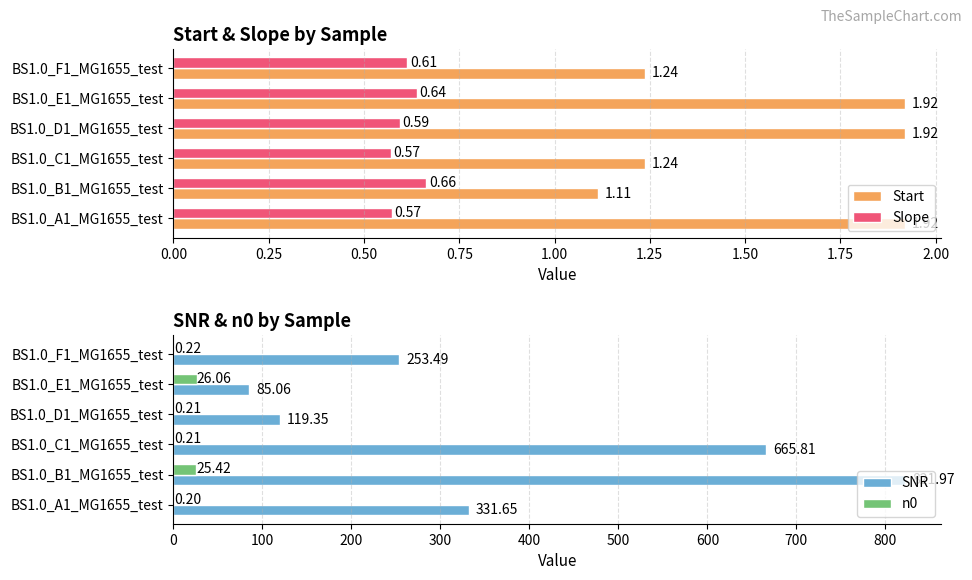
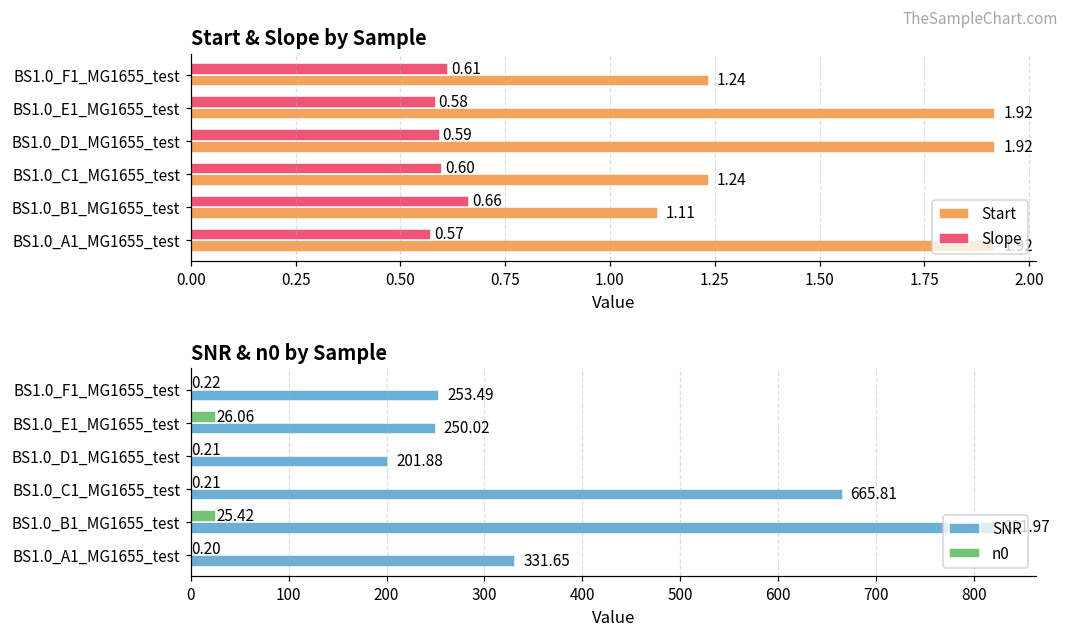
Start & Slope by Sample, Slope, BS1.0_E1_MG1655_test: 0.64 -> 0.58
Start & Slope by Sample, Slope, BS1.0_C1_MG1655_test: 0.57 -> 0.60
SNR & n0 by Sample, SNR, BS1.0_E1_MG1655_test: 85.06 -> 250.02
SNR & n0 by Sample, SNR, BS1.0_D1_MG1655_test: 119.35 -> 201.88
